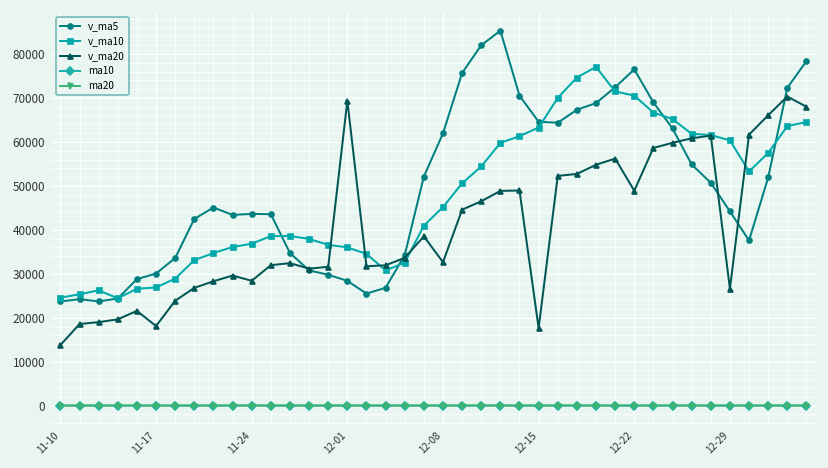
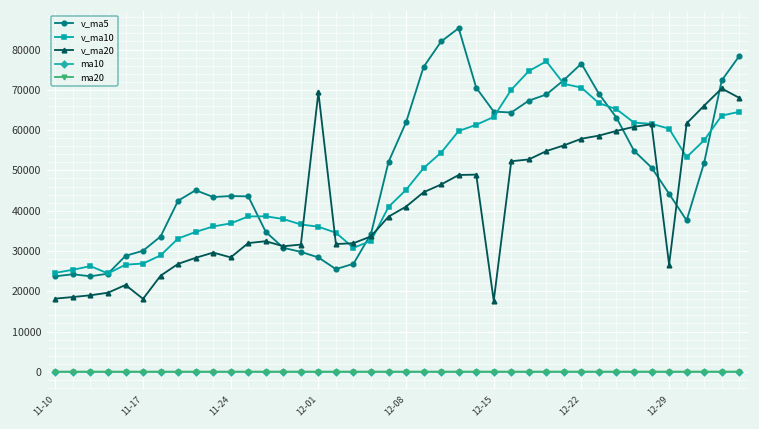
v_ma20, 11-10: 14000 -> 18000
v_ma20, 12-08: 33000 -> 41000
v_ma20, 12-22: 49000 -> 58000
